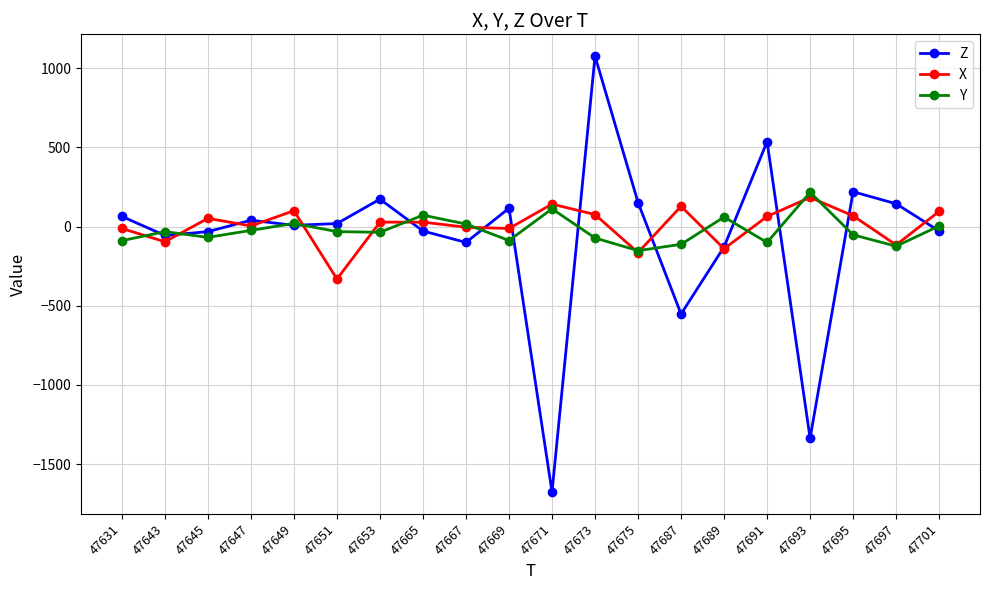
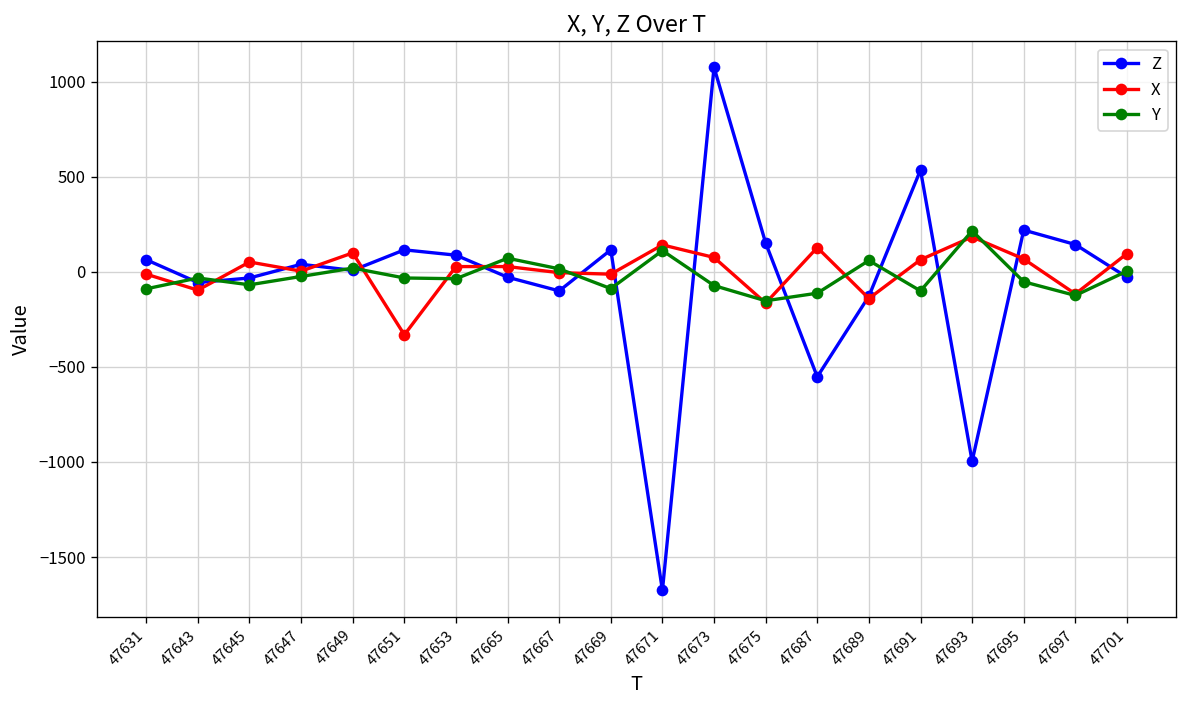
Z, 47651: 20 -> 120
Z, 47653: 170 -> 90
Z, 47693: -1340 -> -1000
